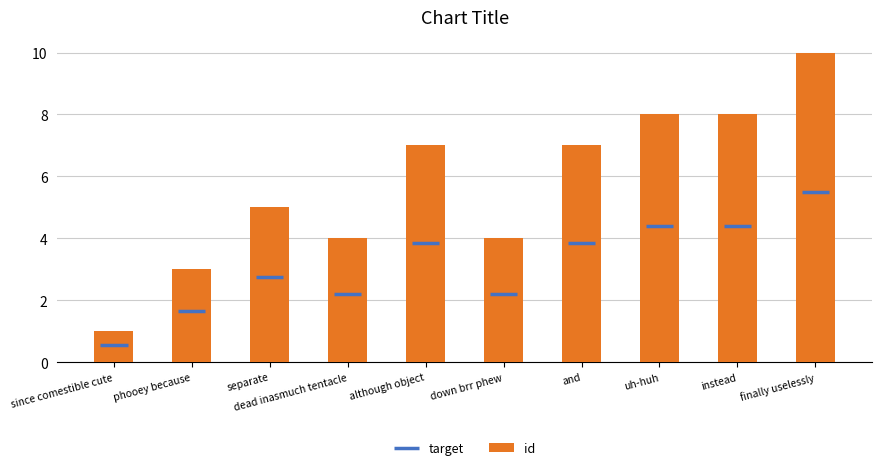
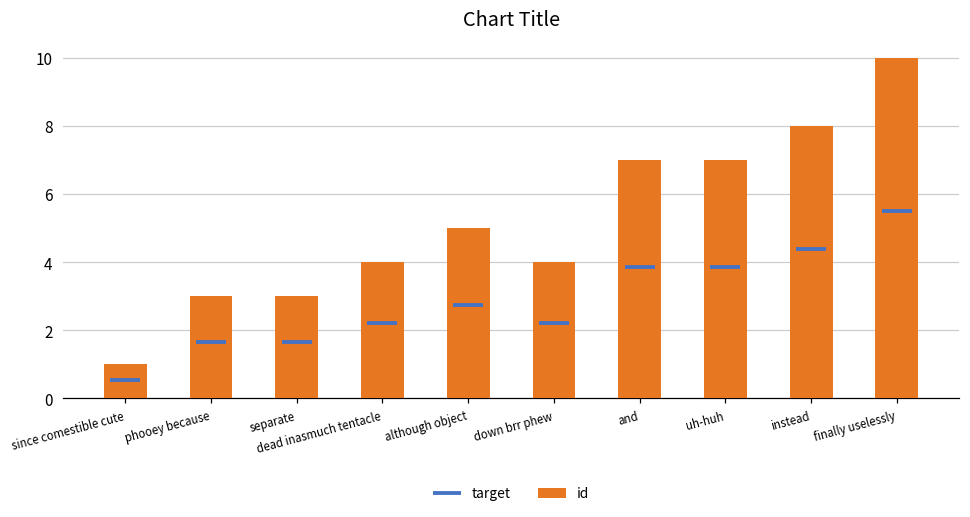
separate: 5 -> 3
although object: 7 -> 5
uh-huh: 8 -> 7
